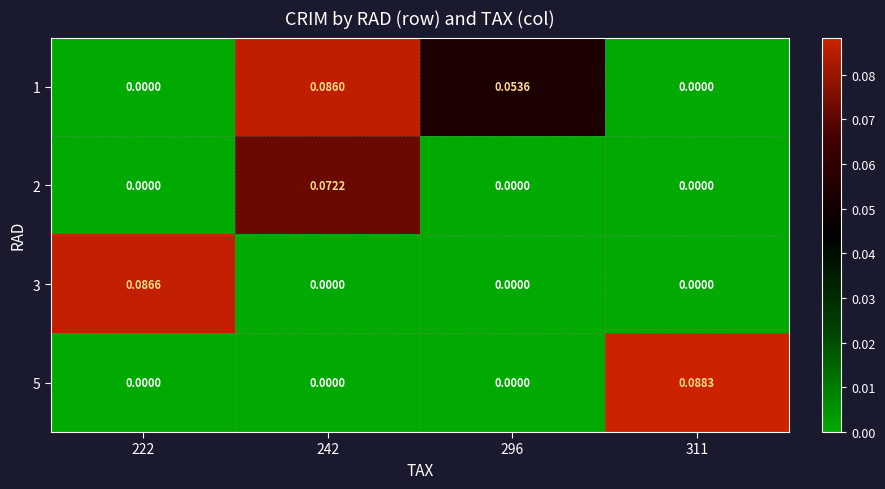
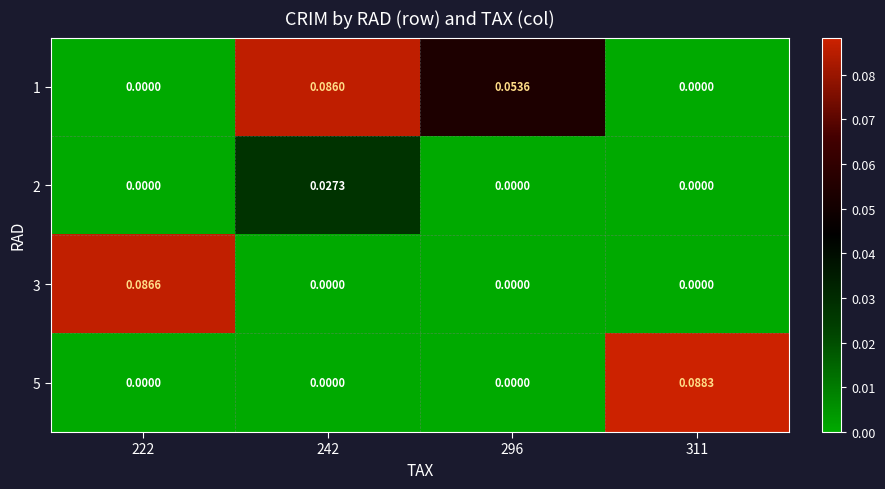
2, 242: 0.0722 -> 0.0273
